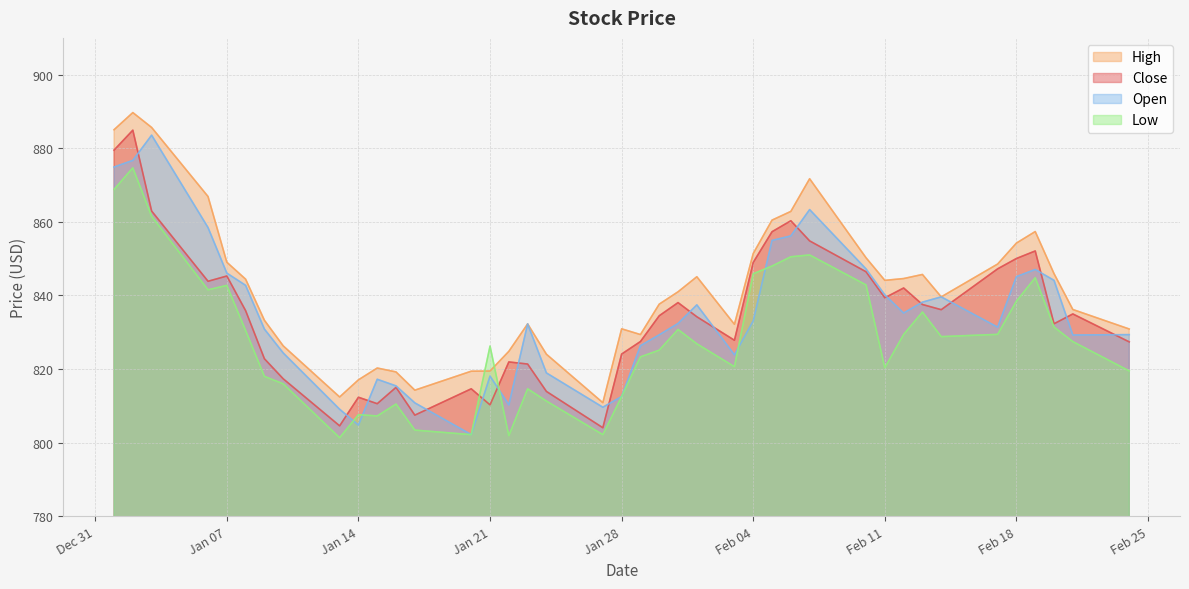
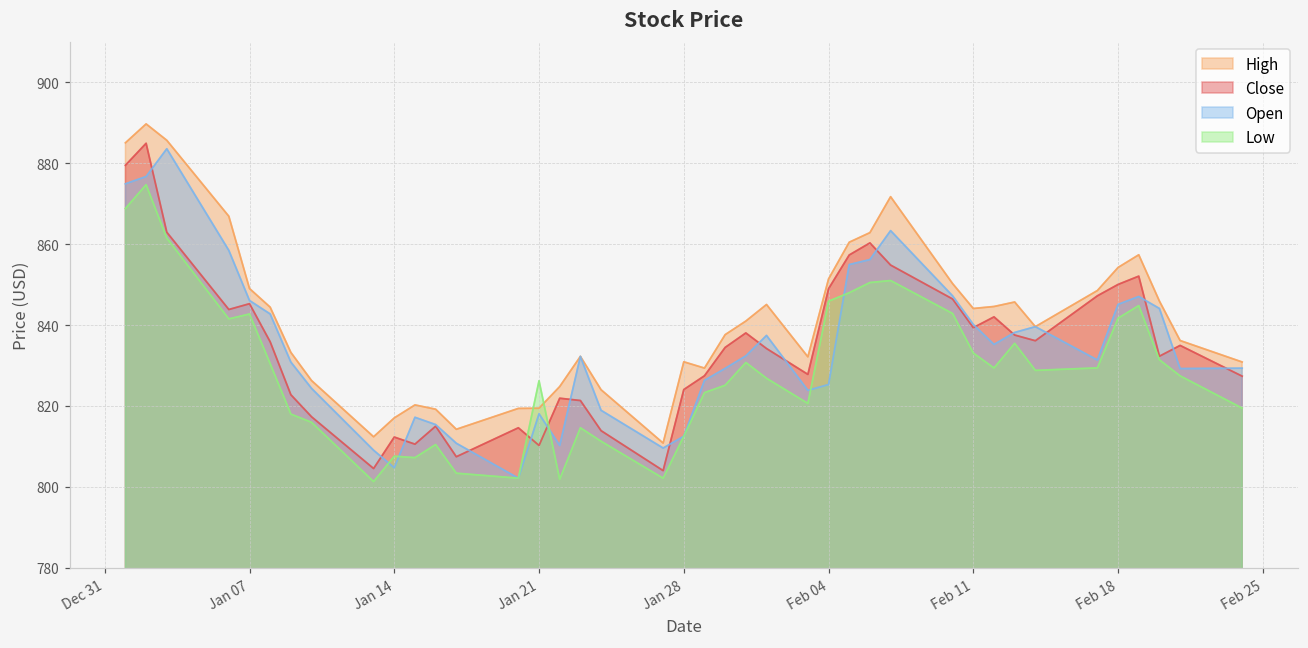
Open, Feb 04: 833 -> 825
Low, Feb 11: 820 -> 833
Low, Feb 18: 838 -> 842
